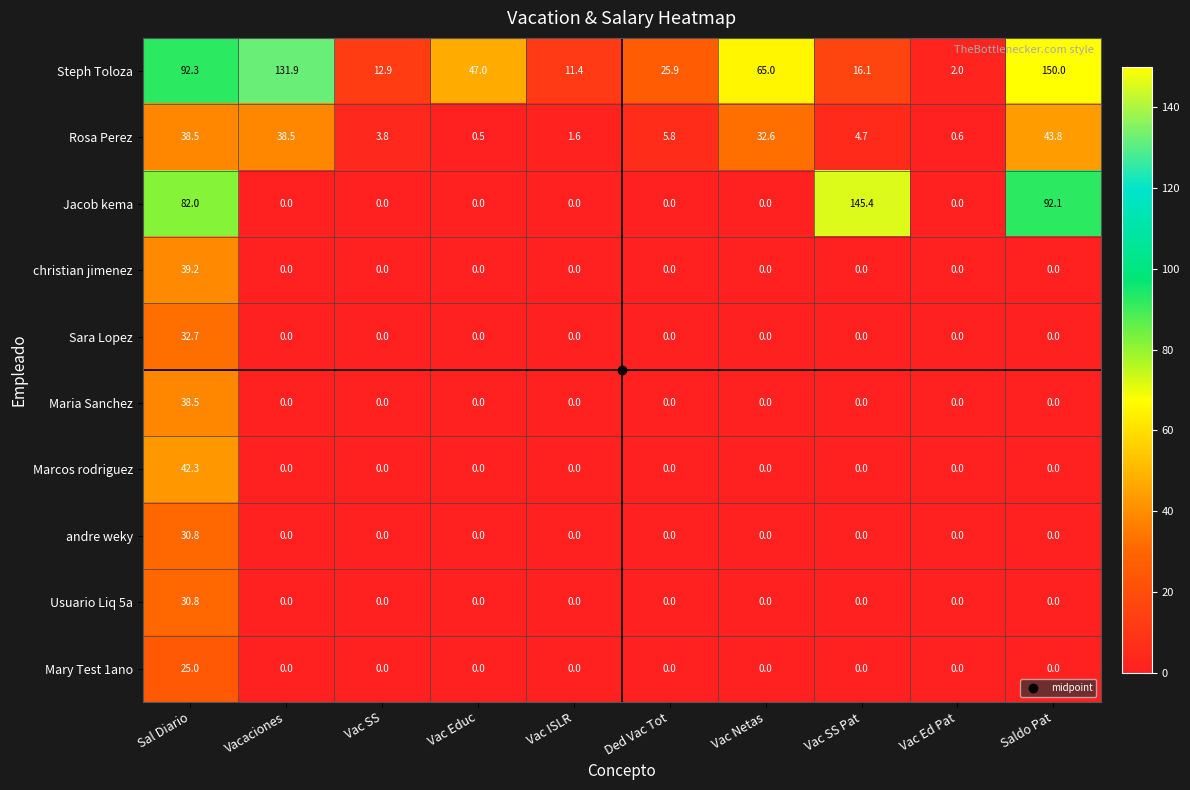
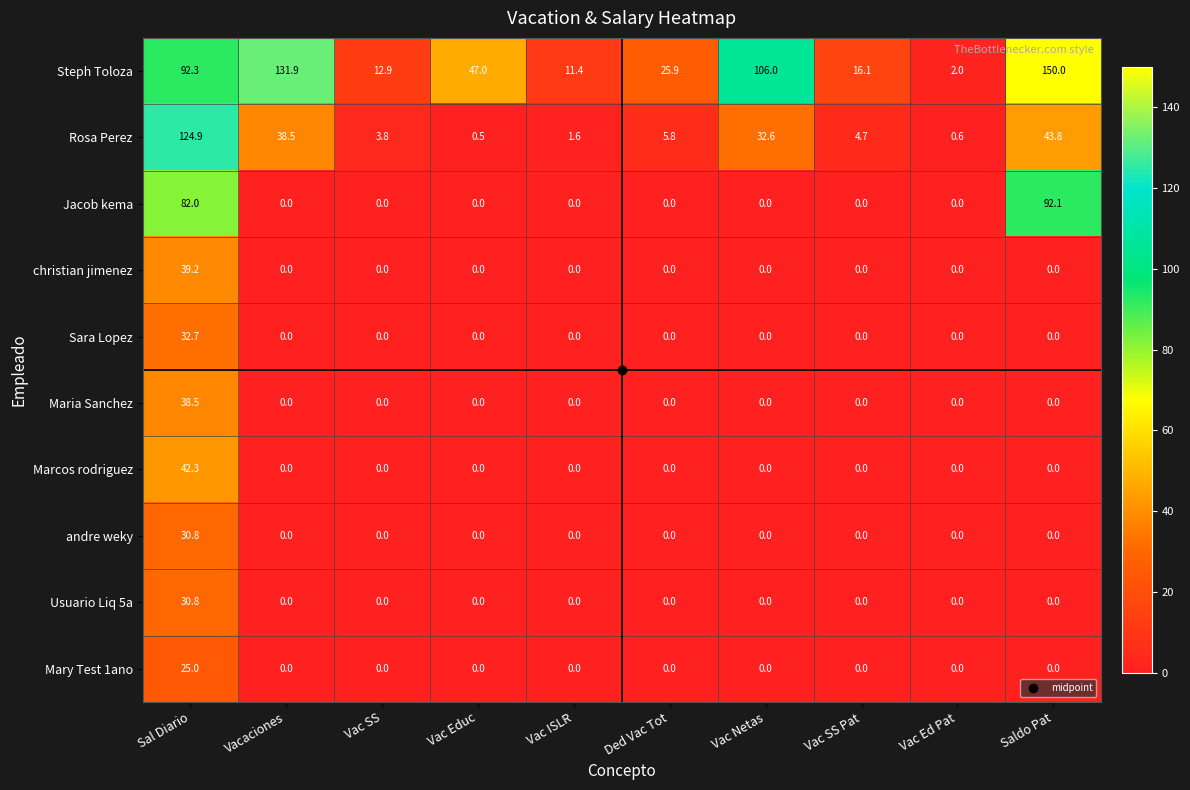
Steph Toloza, Vac Netas: 65.0 -> 106.0
Rosa Perez, Sal Diario: 38.5 -> 124.9
Jacob kema, Vac SS Pat: 145.4 -> 0.0
